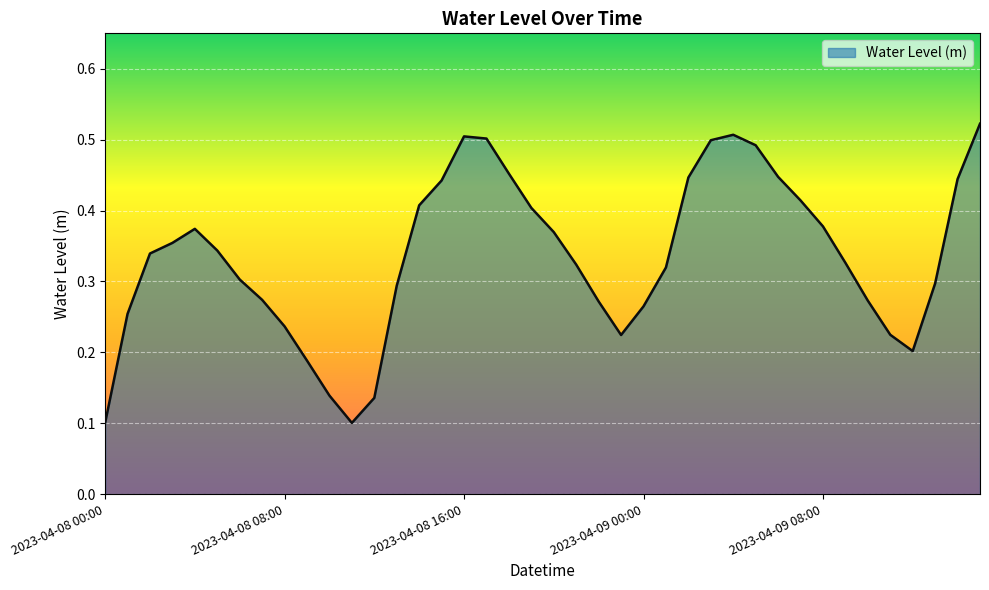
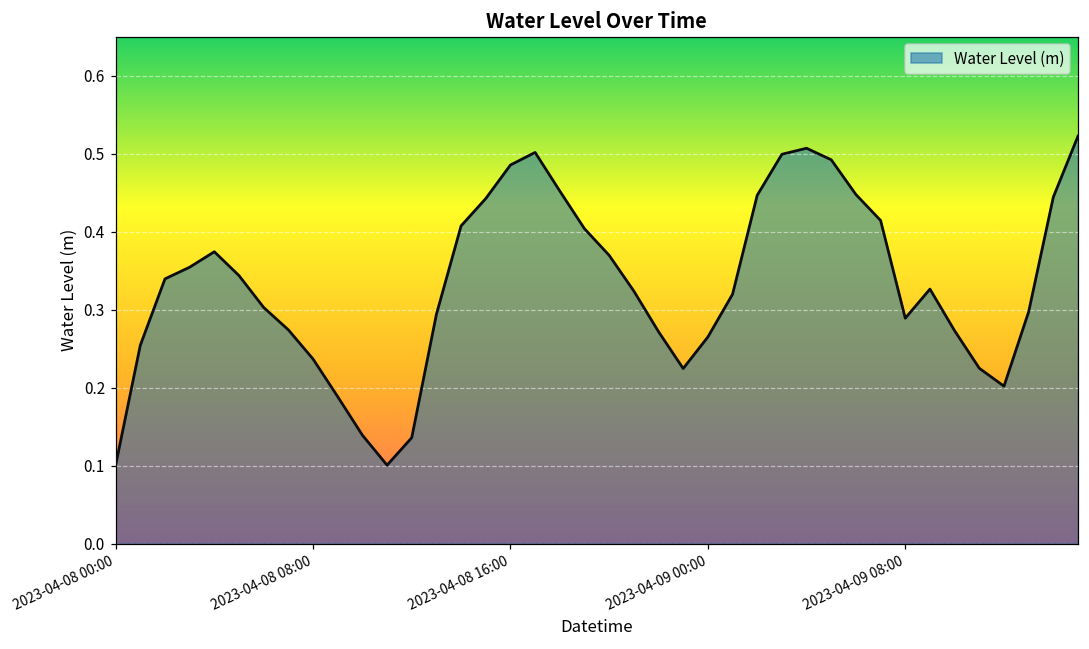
2023-04-08 16:00: 0.50 -> 0.49
2023-04-09 08:00: 0.38 -> 0.29
